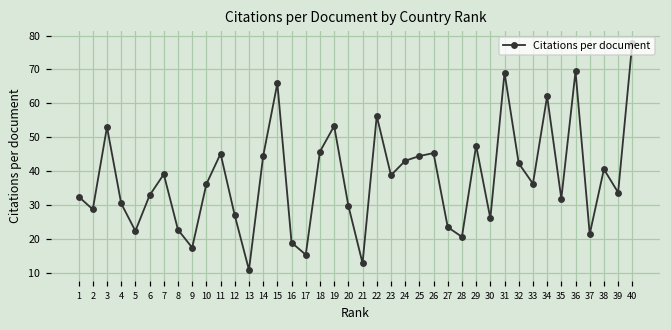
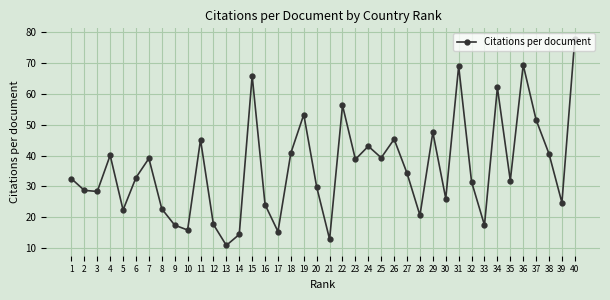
3: 53 -> 28
4: 30 -> 40
10: 36 -> 16
12: 27 -> 18
14: 44 -> 14
16: 19 -> 24
18: 46 -> 41
25: 44 -> 39
27: 23 -> 34
32: 42 -> 31
33: 36 -> 17
37: 21 -> 52
39: 34 -> 25
